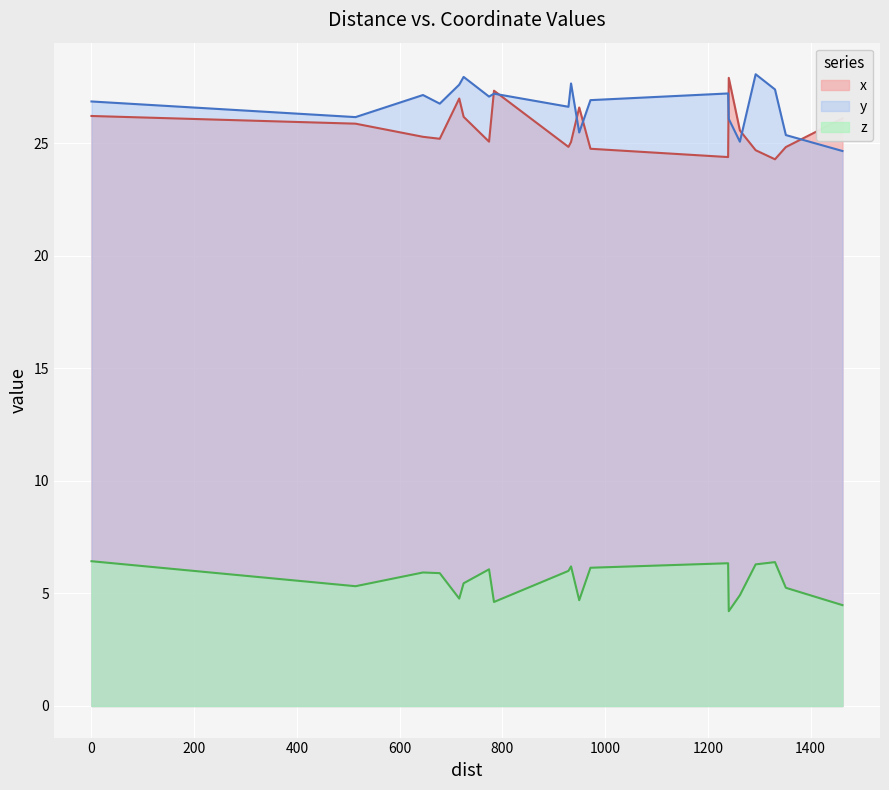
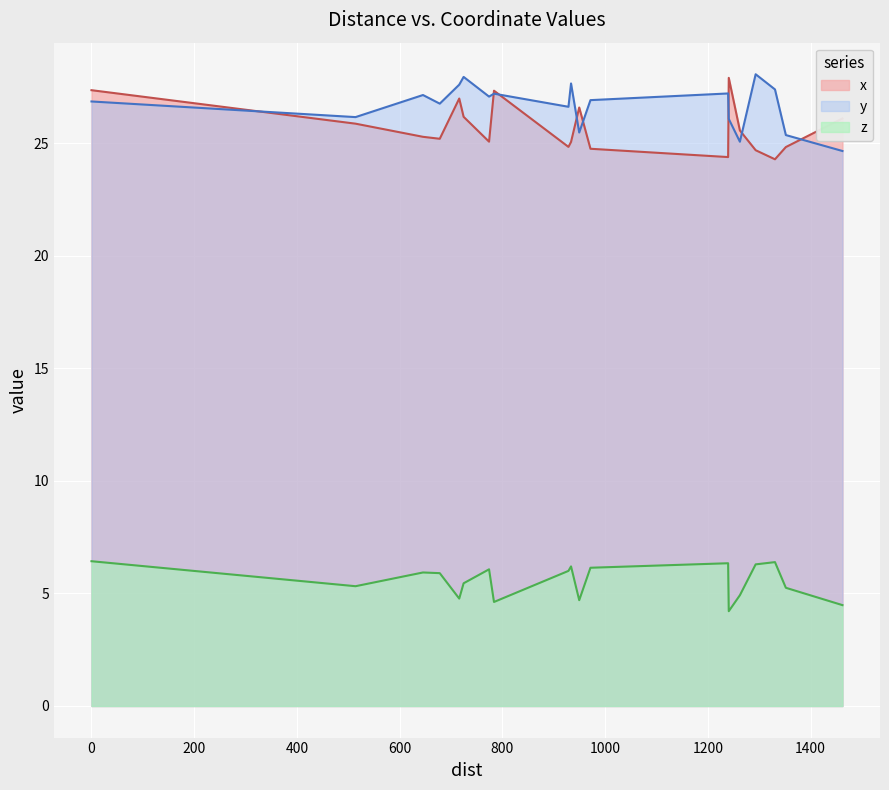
x, 0: 26.2 -> 27.3
